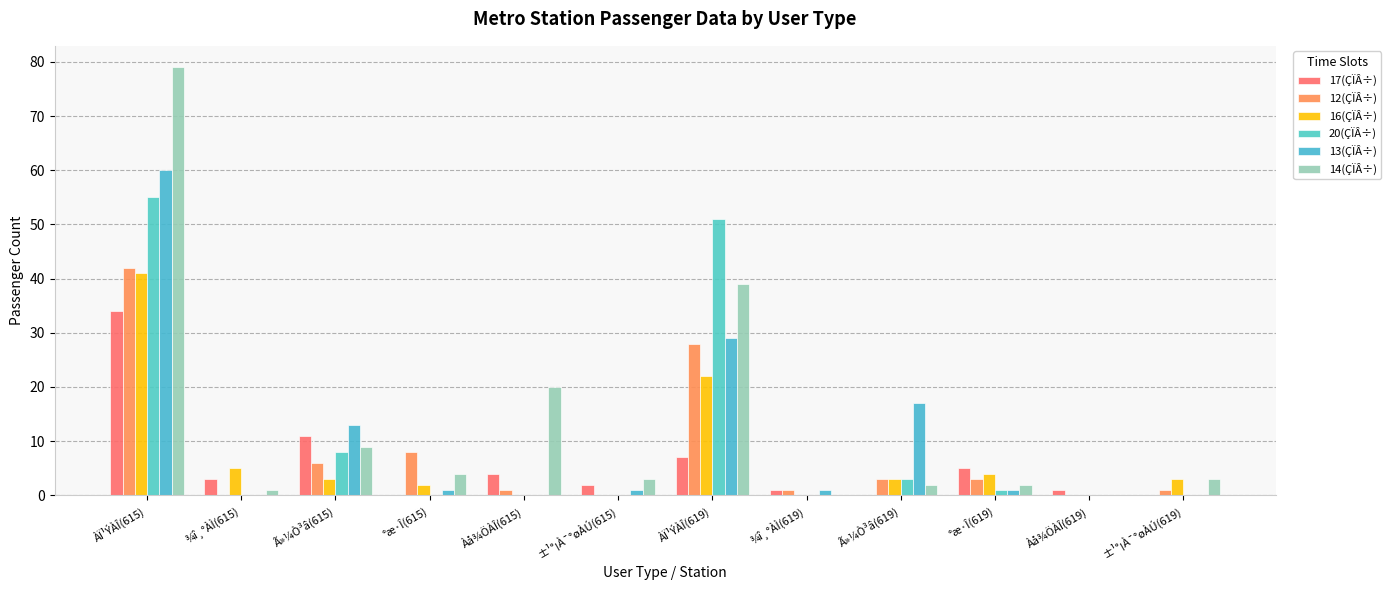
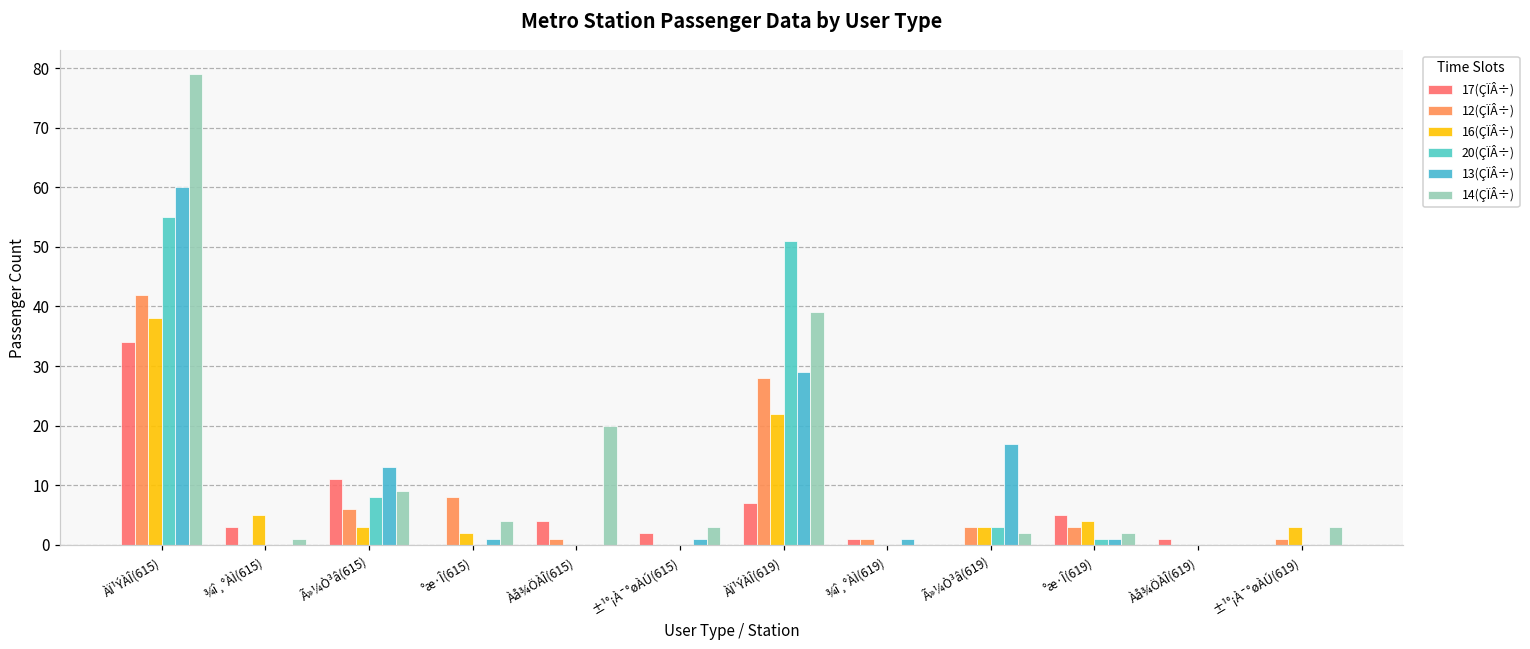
16(ÇÏÂ÷), ÀÏ¹ÝÀÎ(615): 41 -> 38
